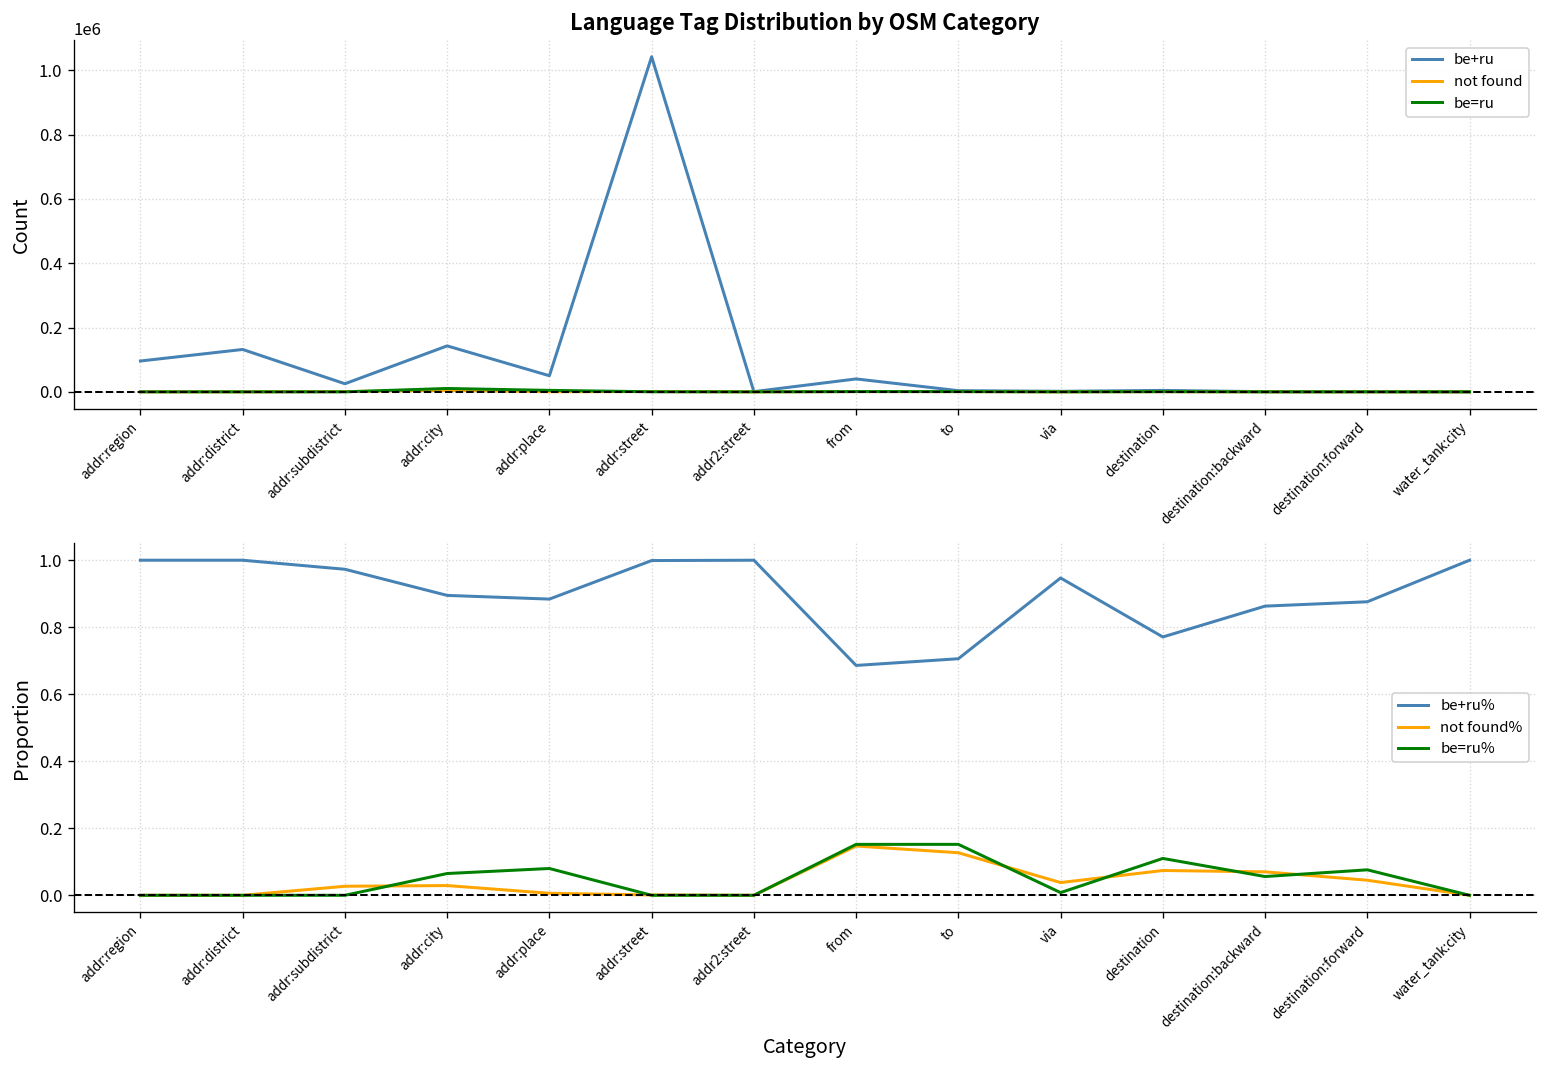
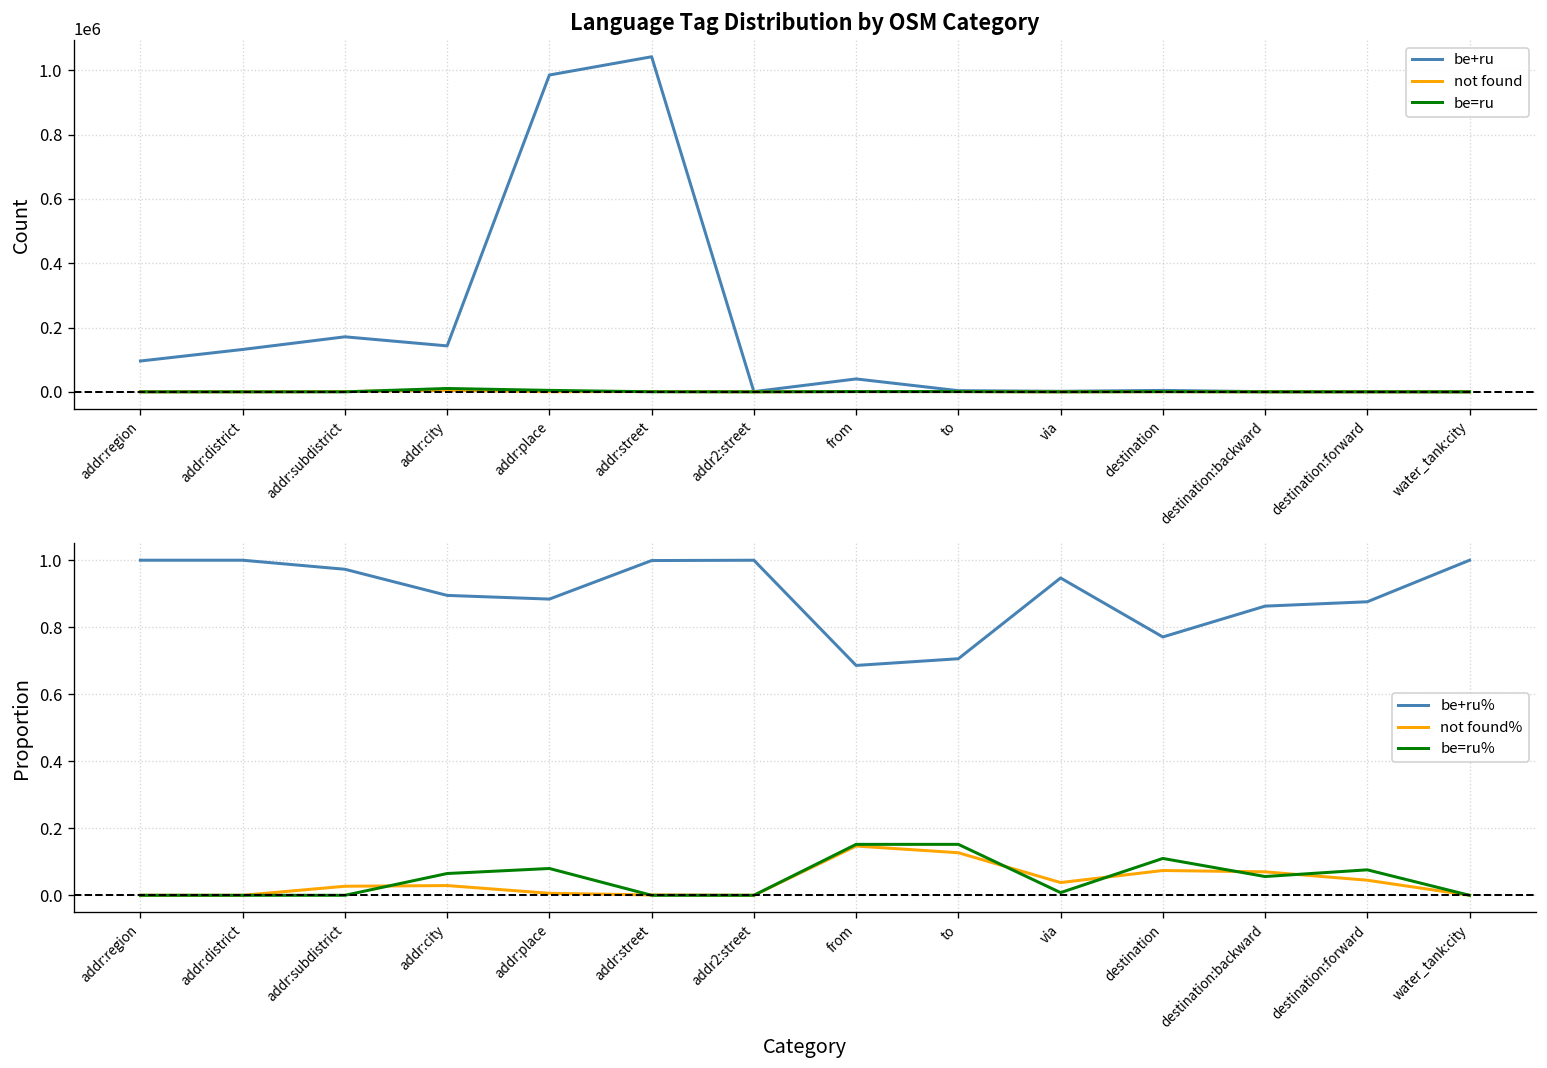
Language Tag Distribution by OSM Category, be+ru, addr:subdistrict: 30000 -> 170000
Language Tag Distribution by OSM Category, be+ru, addr:place: 50000 -> 990000
